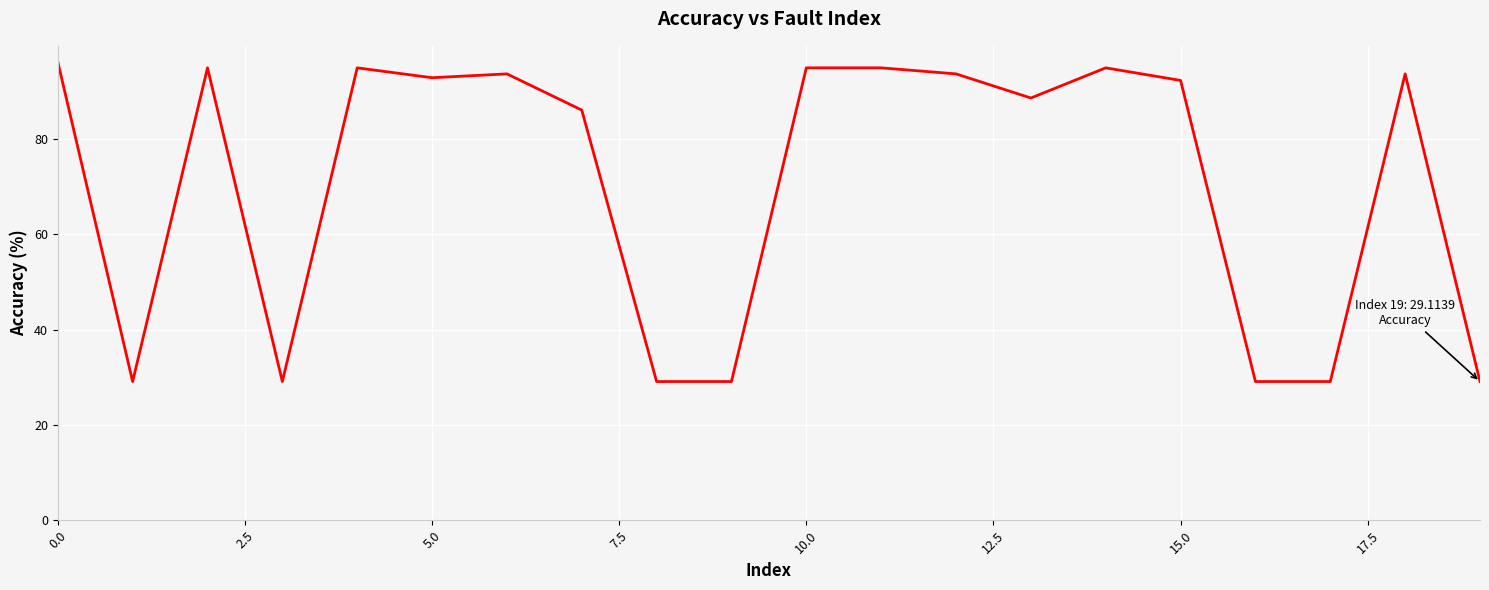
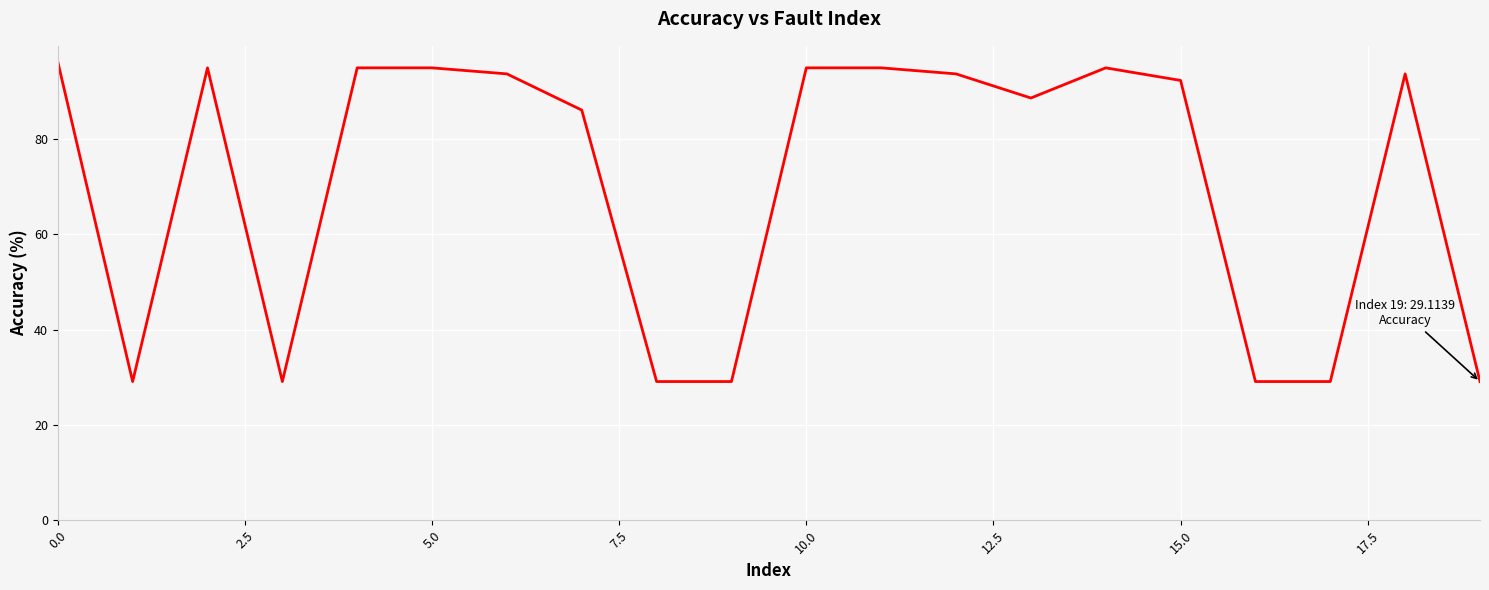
5.0: 93 -> 95
